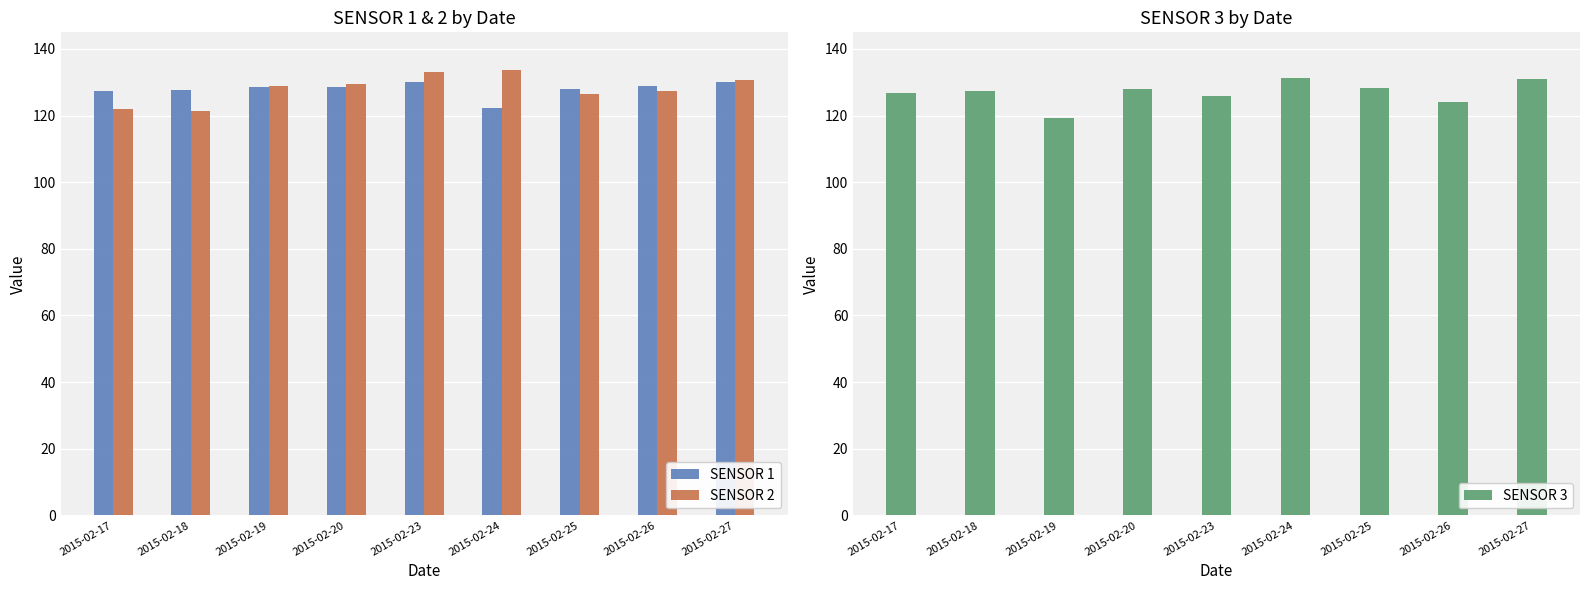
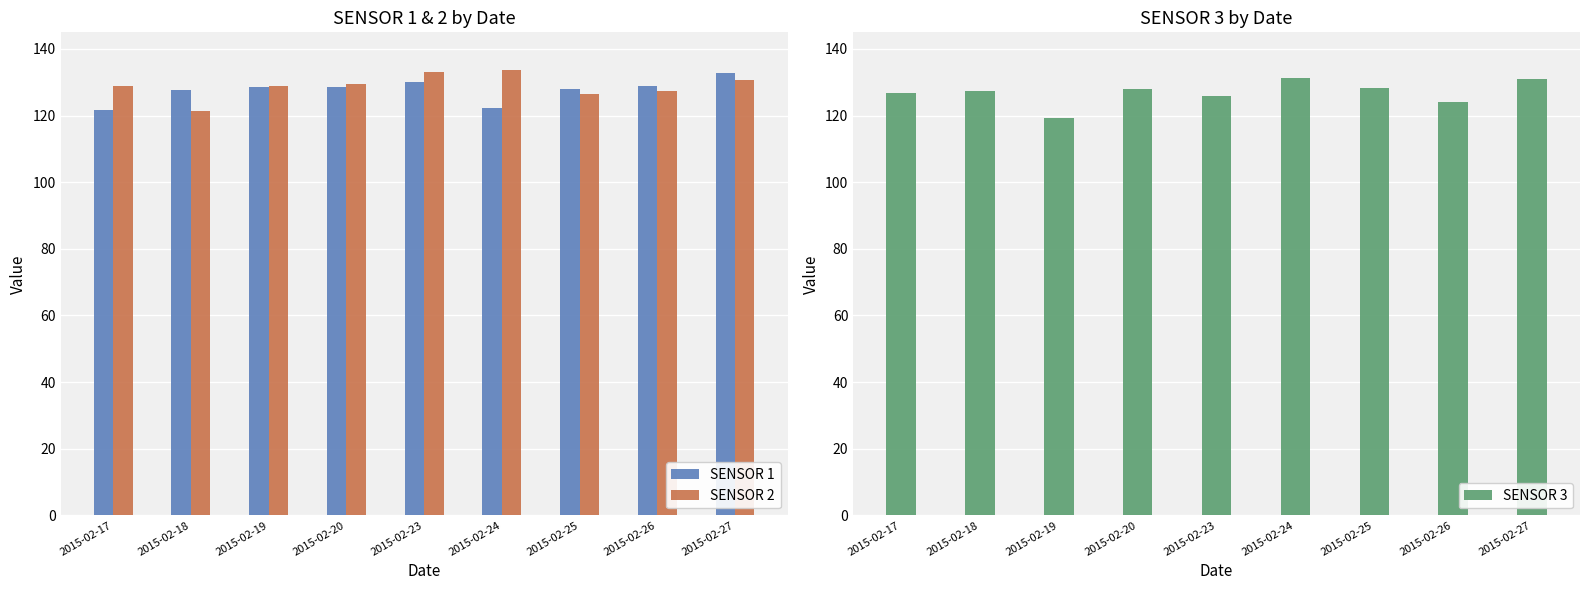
SENSOR 1 & 2 by Date, SENSOR 1, 2015-02-17: 127 -> 122
SENSOR 1 & 2 by Date, SENSOR 2, 2015-02-17: 122 -> 129
SENSOR 1 & 2 by Date, SENSOR 1, 2015-02-27: 130 -> 133
